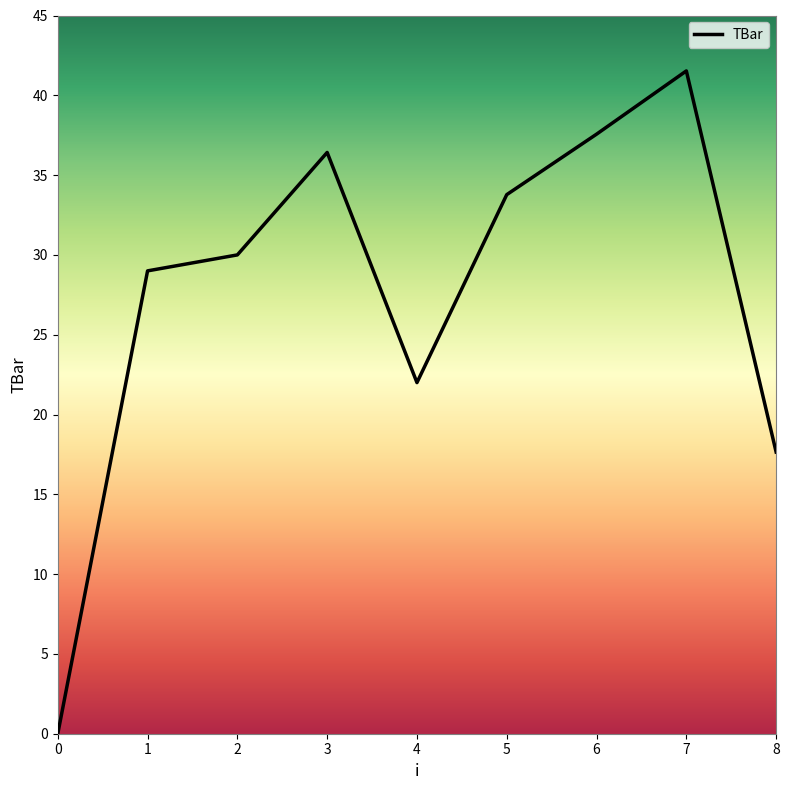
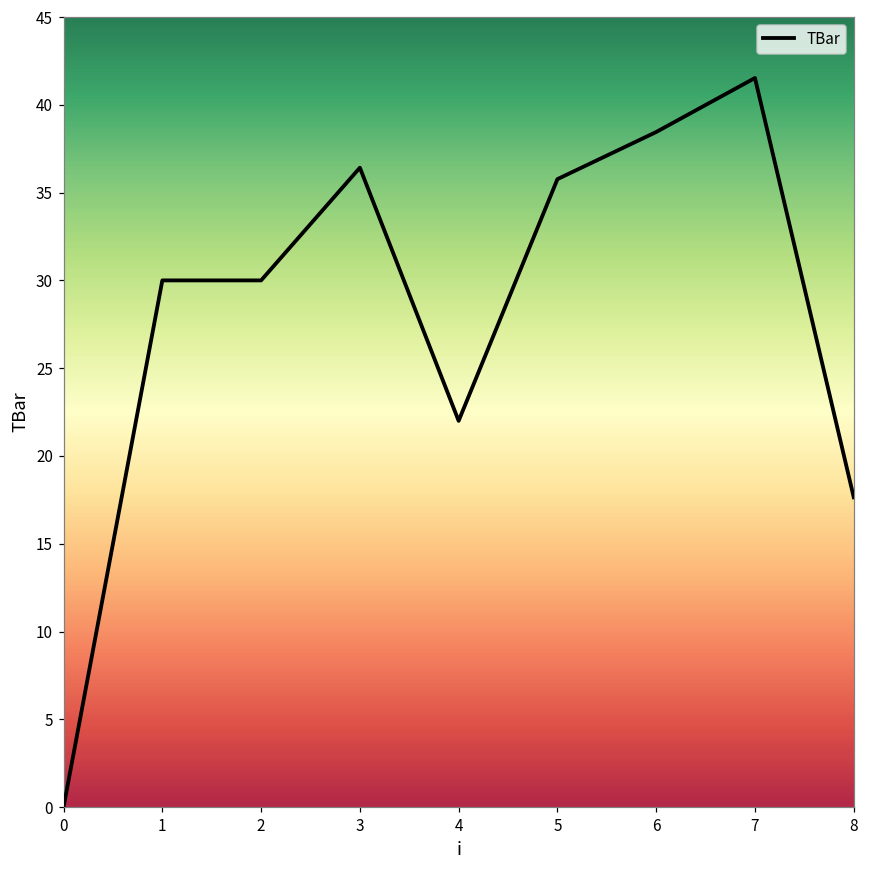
1: 29 -> 30
5: 33.8 -> 35.8
6: 37.6 -> 38.5
